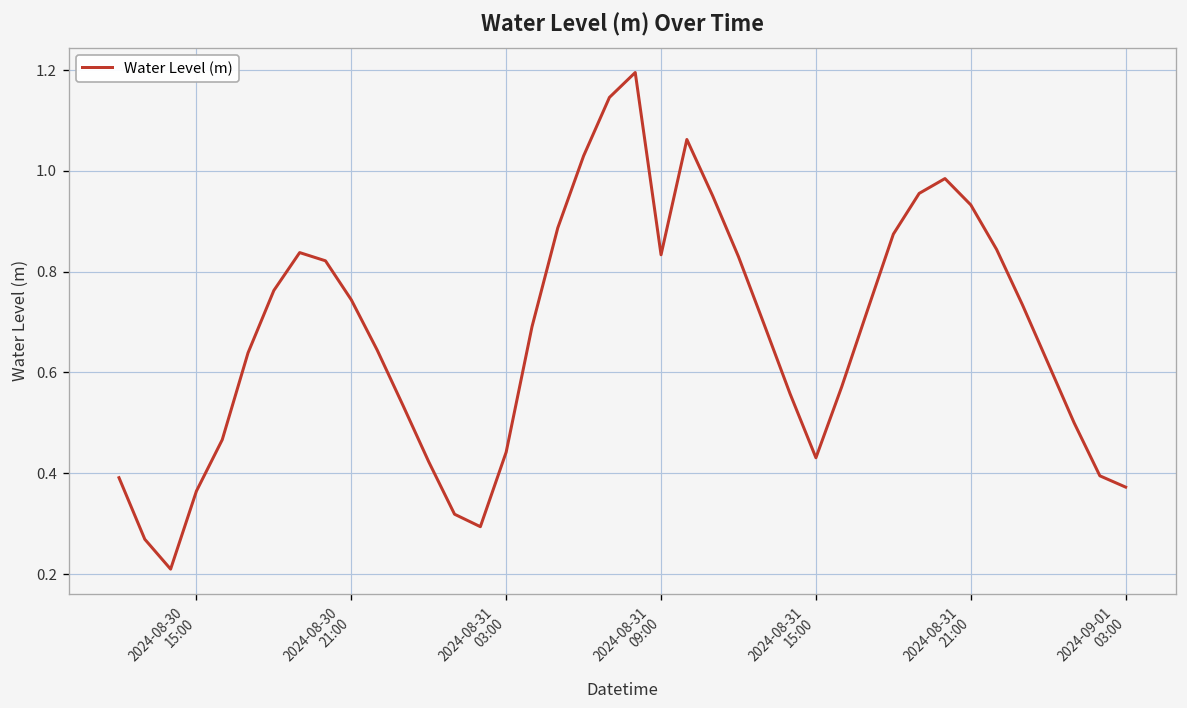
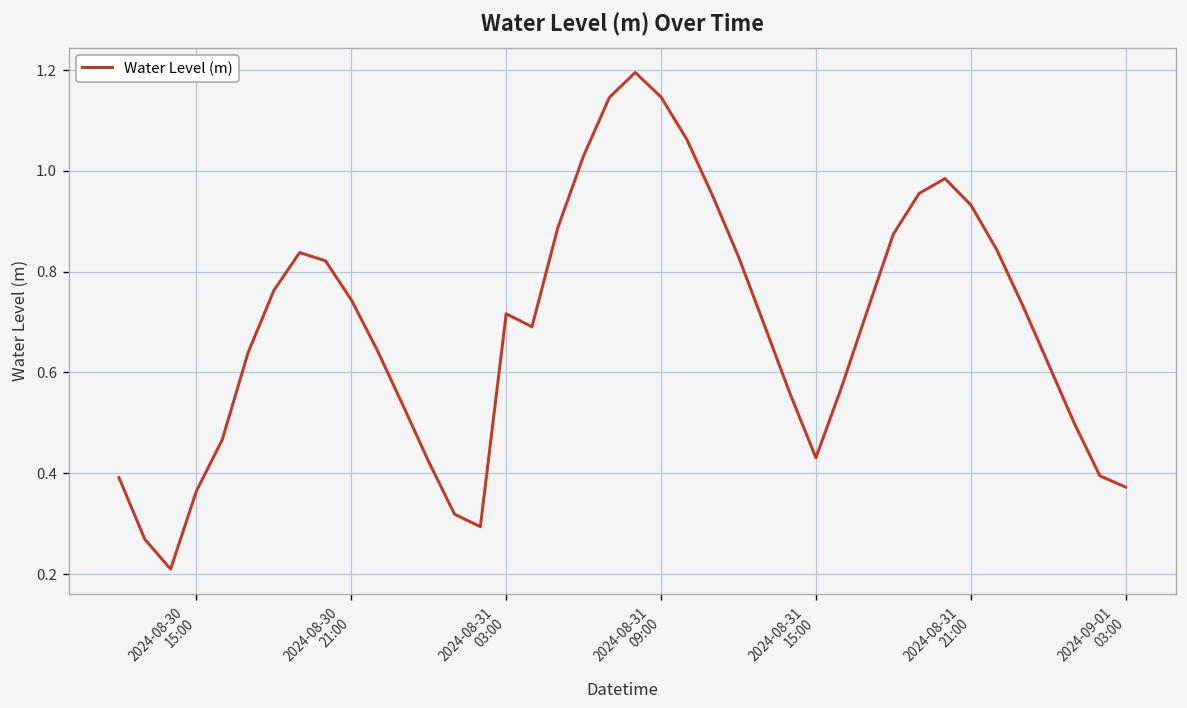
2024-08-31 03:00: 0.44 -> 0.72
2024-08-31 09:00: 0.83 -> 1.15
